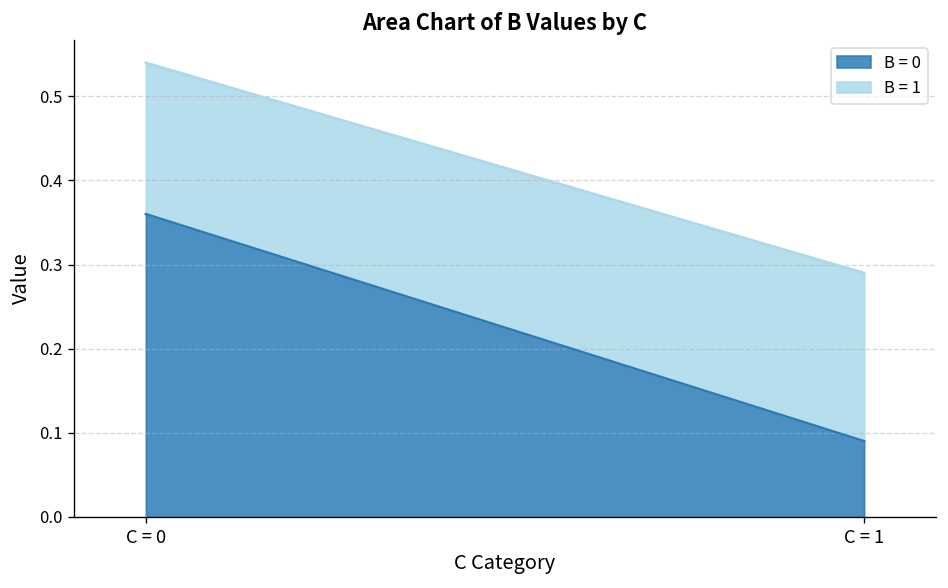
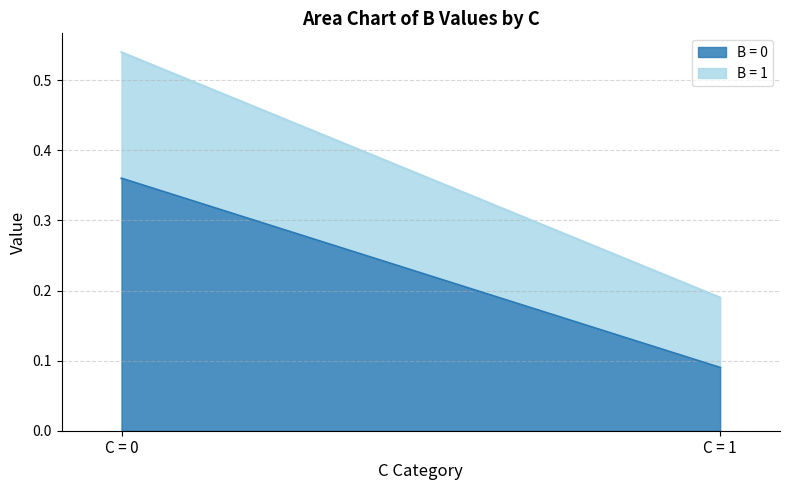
B = 1, C = 1: 0.2 -> 0.1
